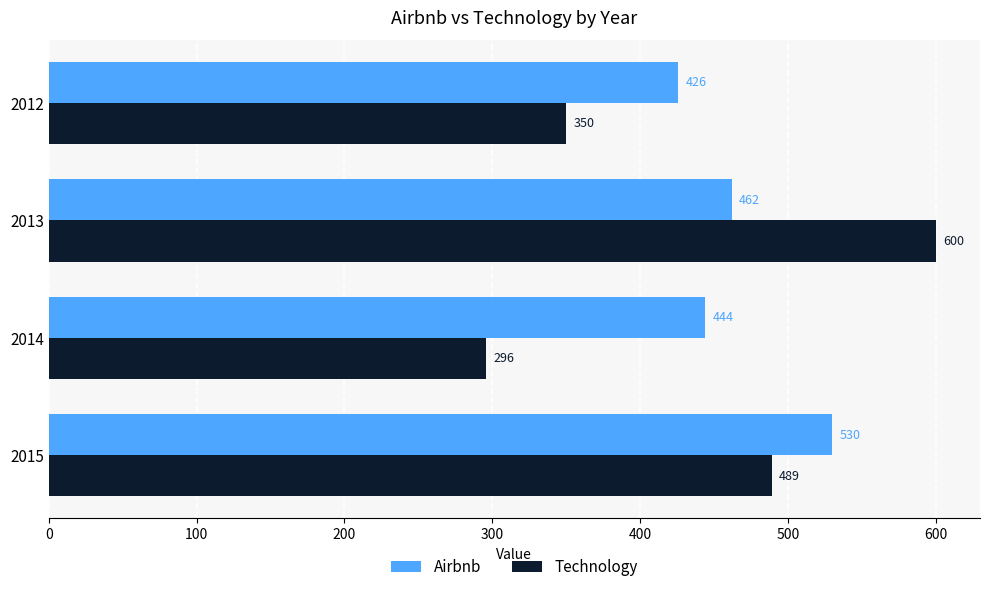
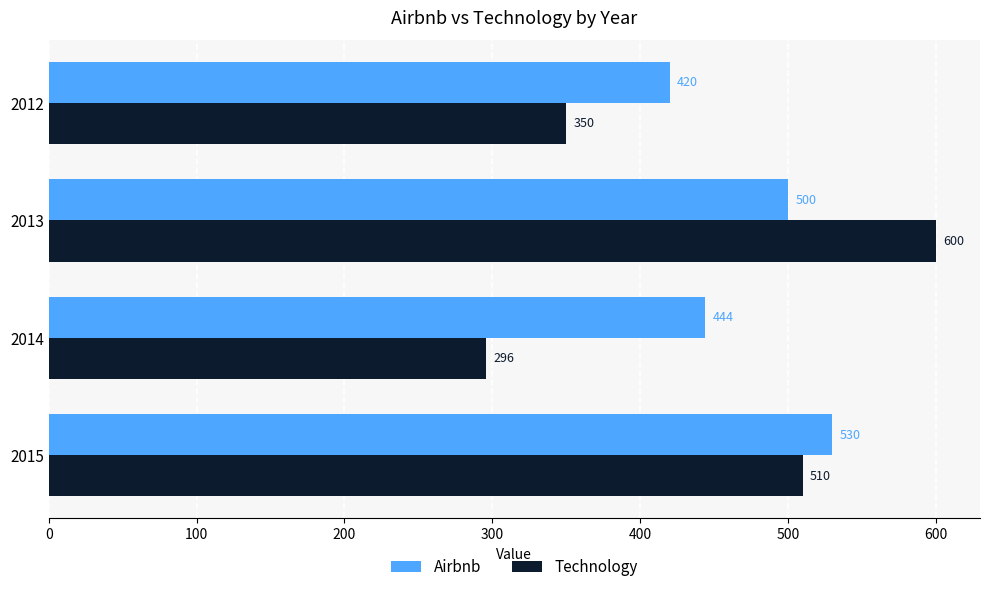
Airbnb, 2012: 426 -> 420
Airbnb, 2013: 462 -> 500
Technology, 2015: 489 -> 510
